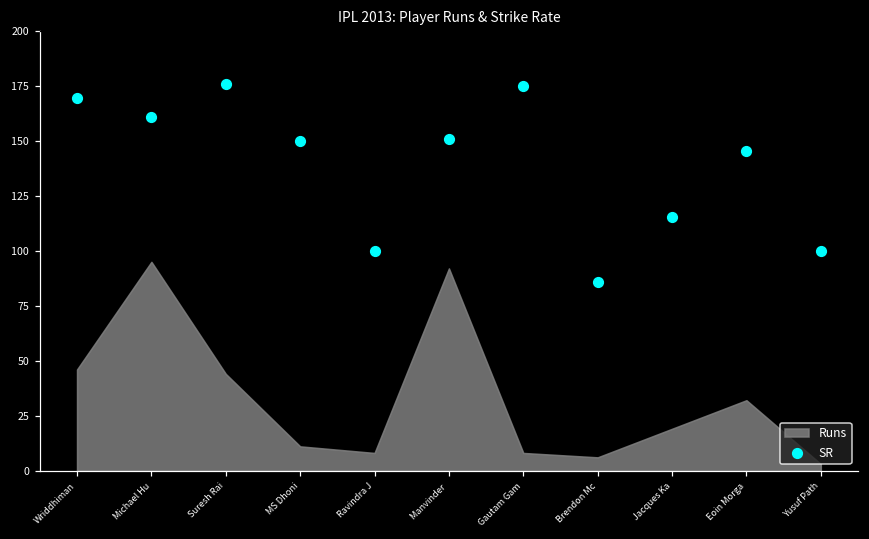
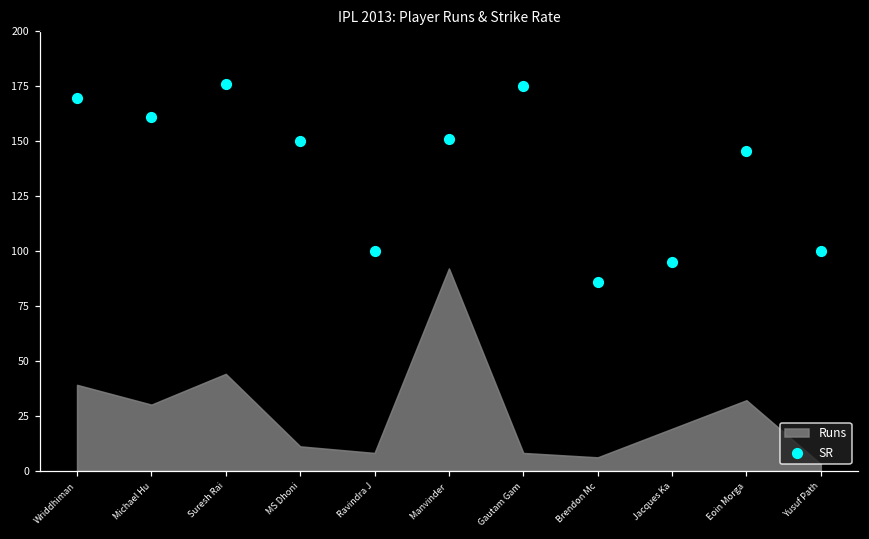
Runs, Wriddhiman: 46 -> 39
Runs, Michael Hu: 95 -> 30
SR, Jacques Ka: 116 -> 95
